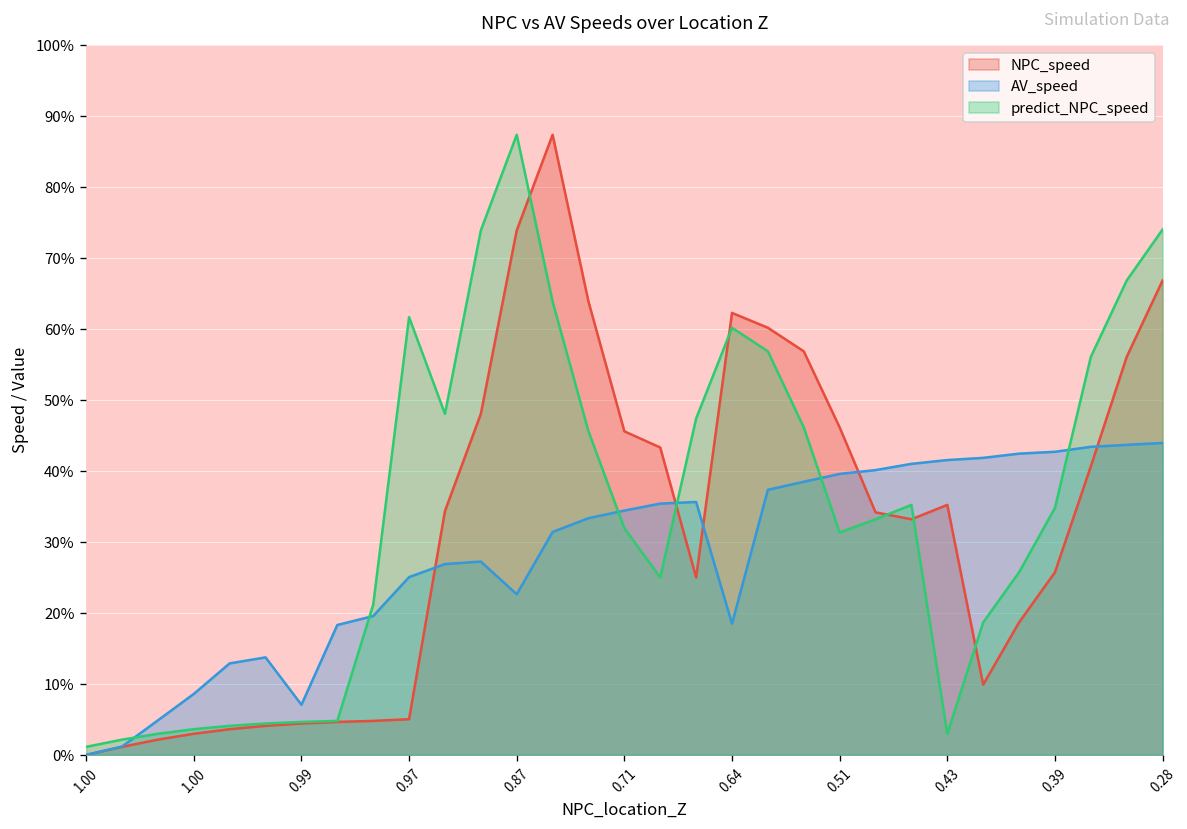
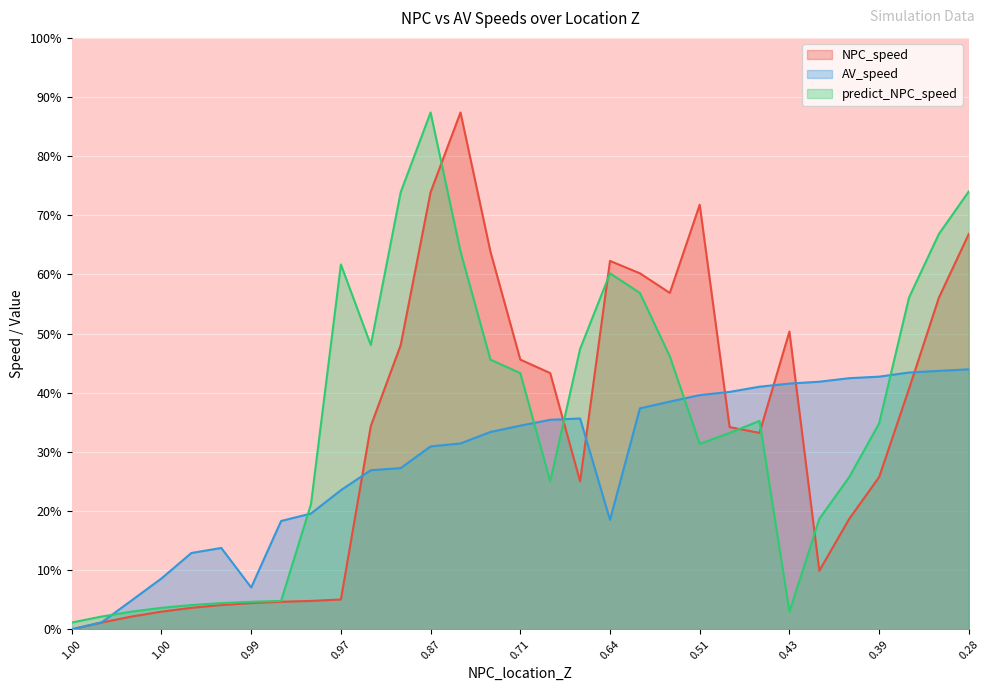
AV_speed, 0.97: 25% -> 24%
AV_speed, 0.87: 23% -> 31%
predict_NPC_speed, 0.71: 32% -> 43%
NPC_speed, 0.51: 46% -> 72%
NPC_speed, 0.43: 35% -> 50%
